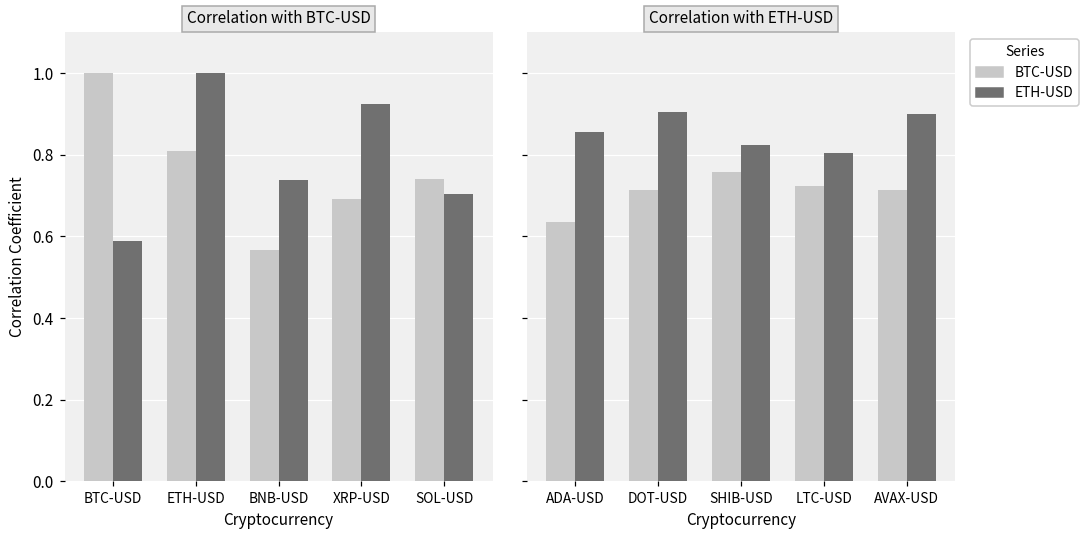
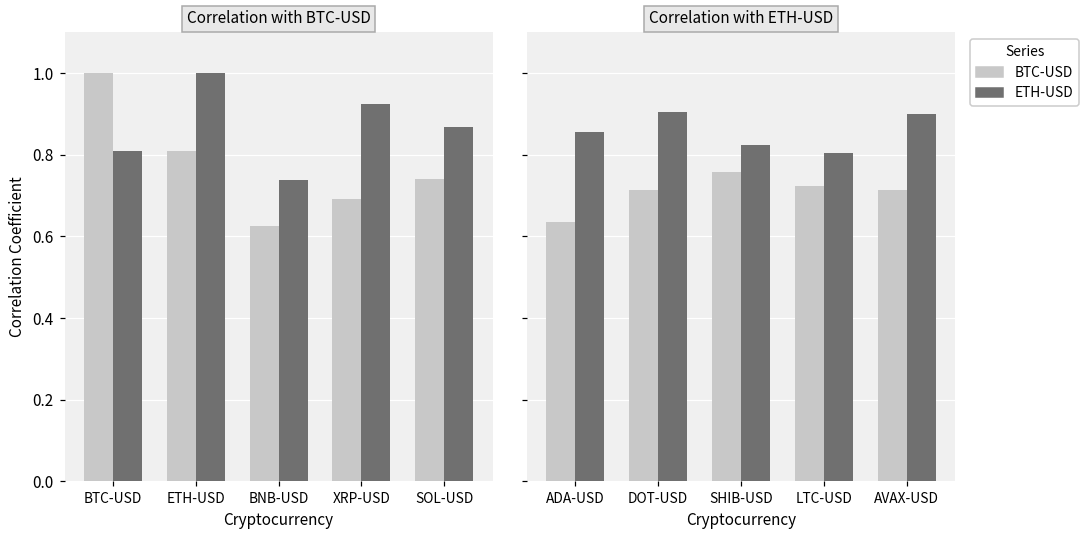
Correlation with BTC-USD, ETH-USD, BTC-USD: 0.59 -> 0.81
Correlation with BTC-USD, BTC-USD, BNB-USD: 0.57 -> 0.63
Correlation with BTC-USD, ETH-USD, SOL-USD: 0.71 -> 0.87
